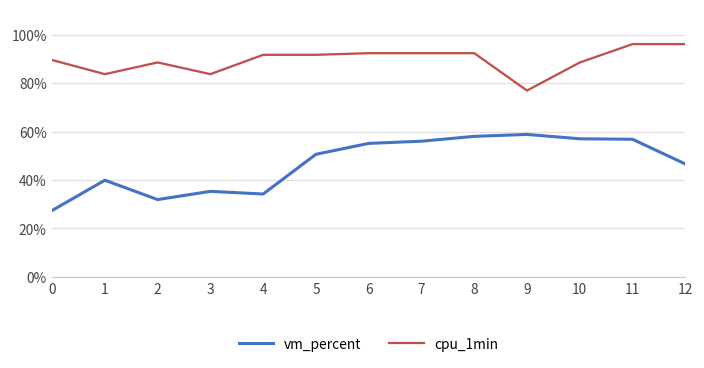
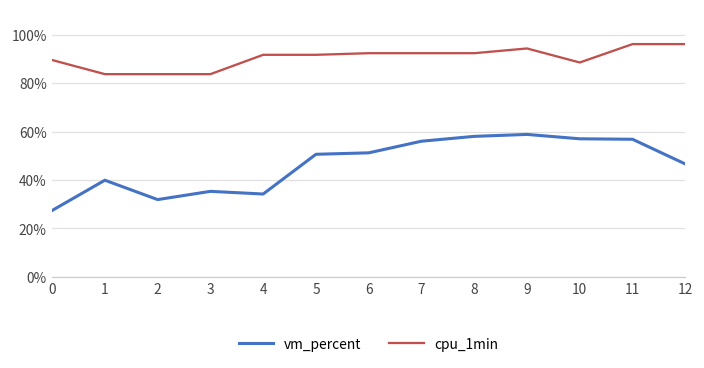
cpu_1min, 2: 89% -> 84%
vm_percent, 6: 55% -> 51%
cpu_1min, 9: 77% -> 94%
